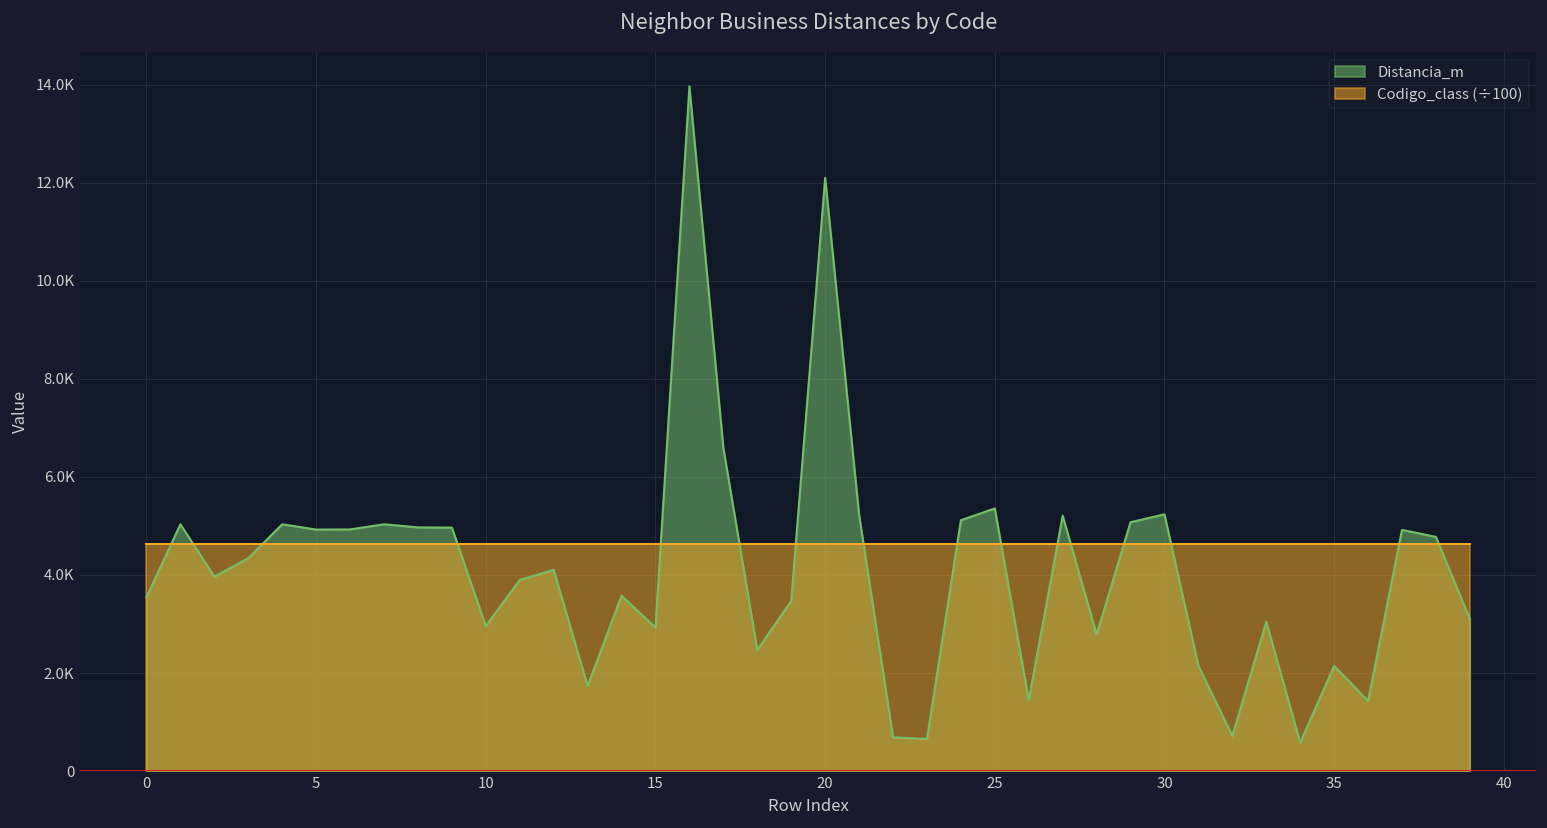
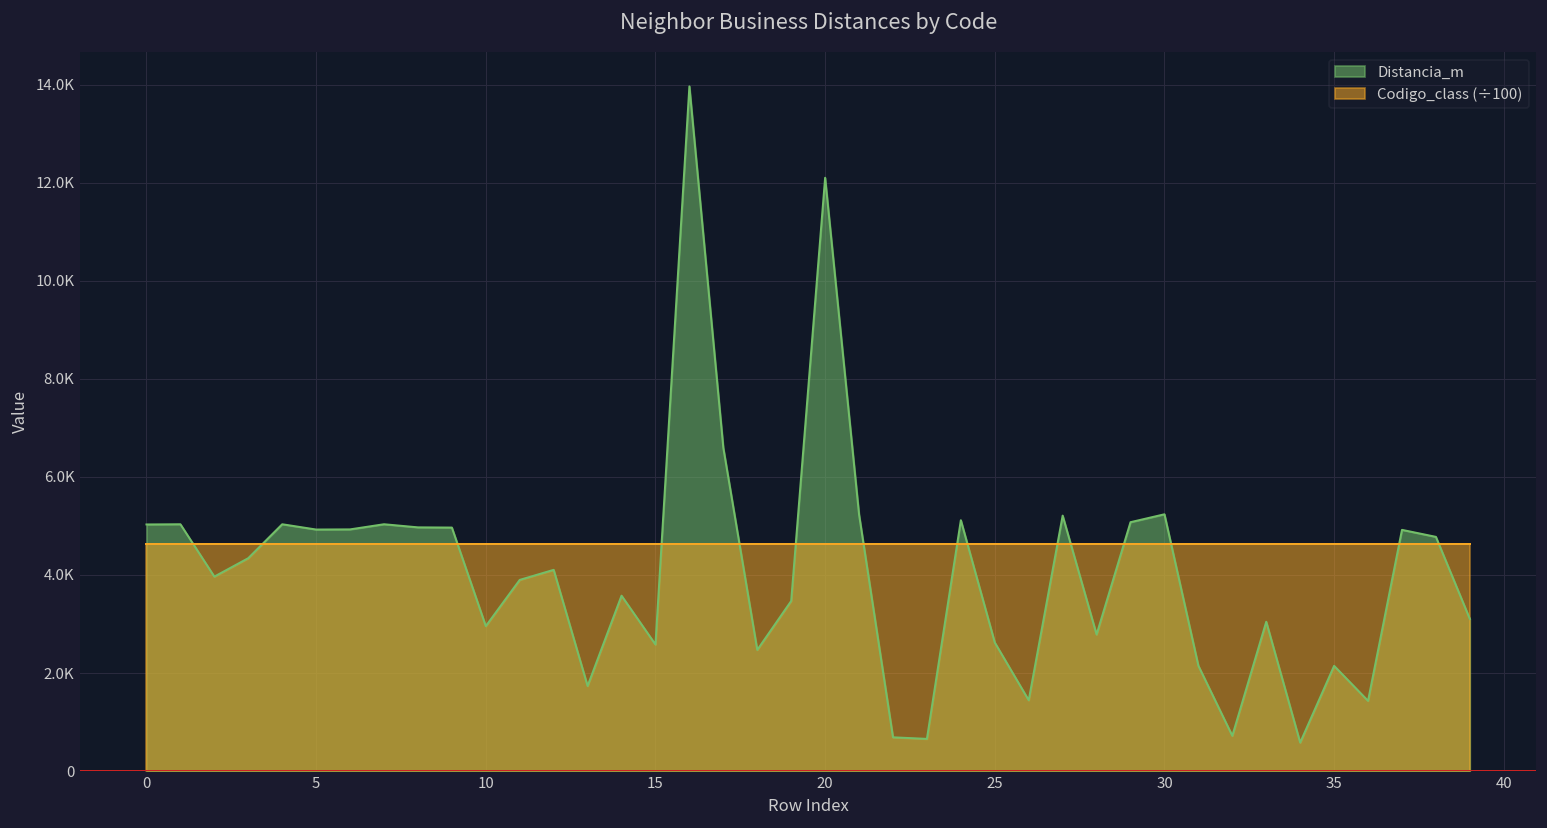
Distancia_m, 0: 3600 -> 5000
Distancia_m, 15: 2900 -> 2600
Distancia_m, 25: 5400 -> 2600
